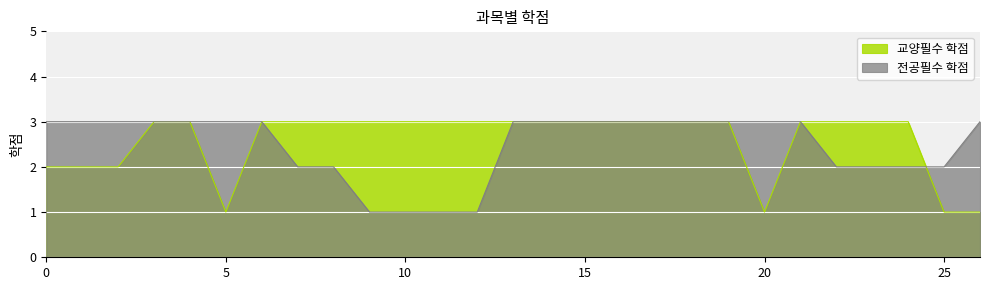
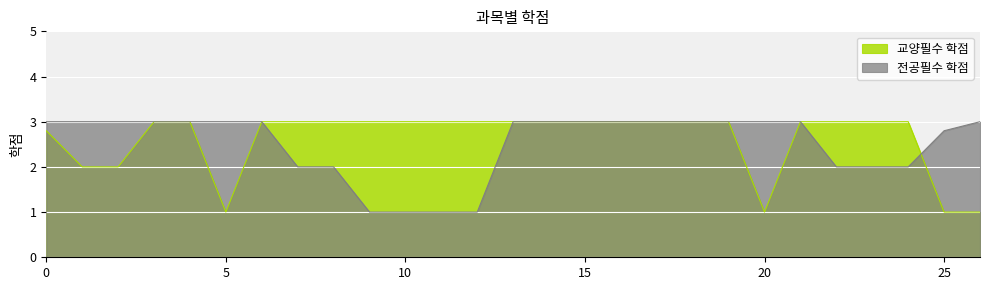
교양필수 학점, 0: 2.0 -> 2.8
전공필수 학점, 25: 2.0 -> 2.8
